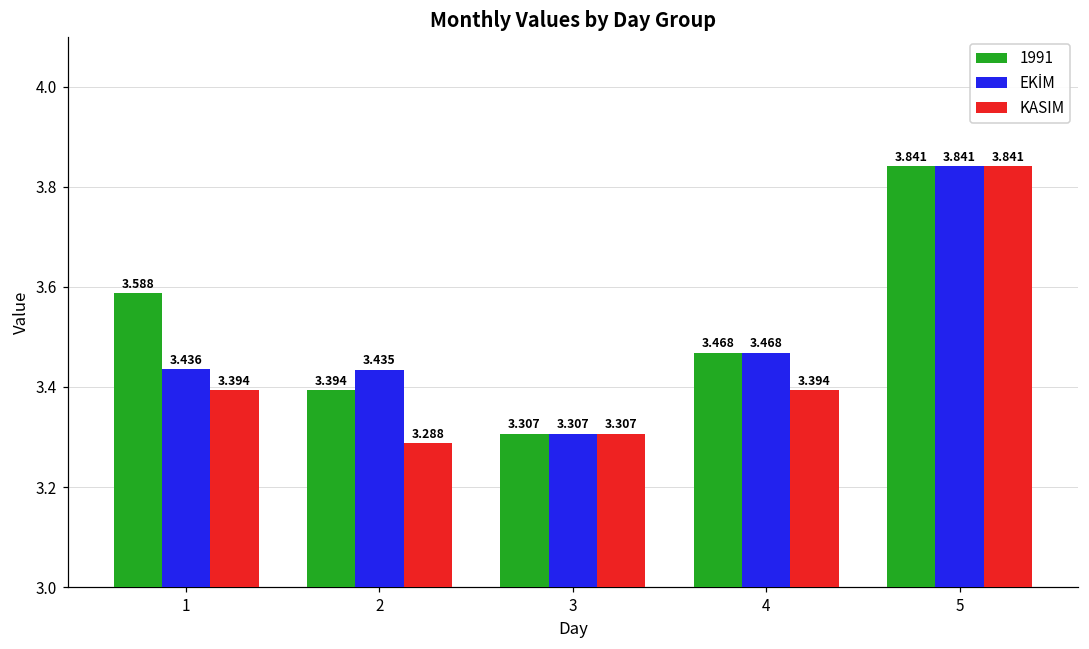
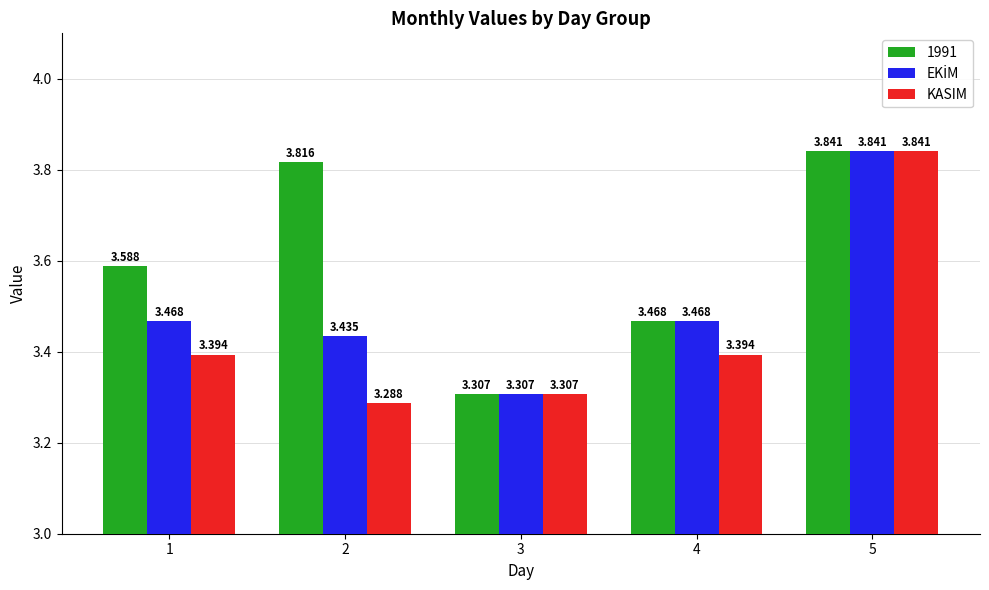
EKİM, 1: 3.436 -> 3.468
1991, 2: 3.394 -> 3.816
